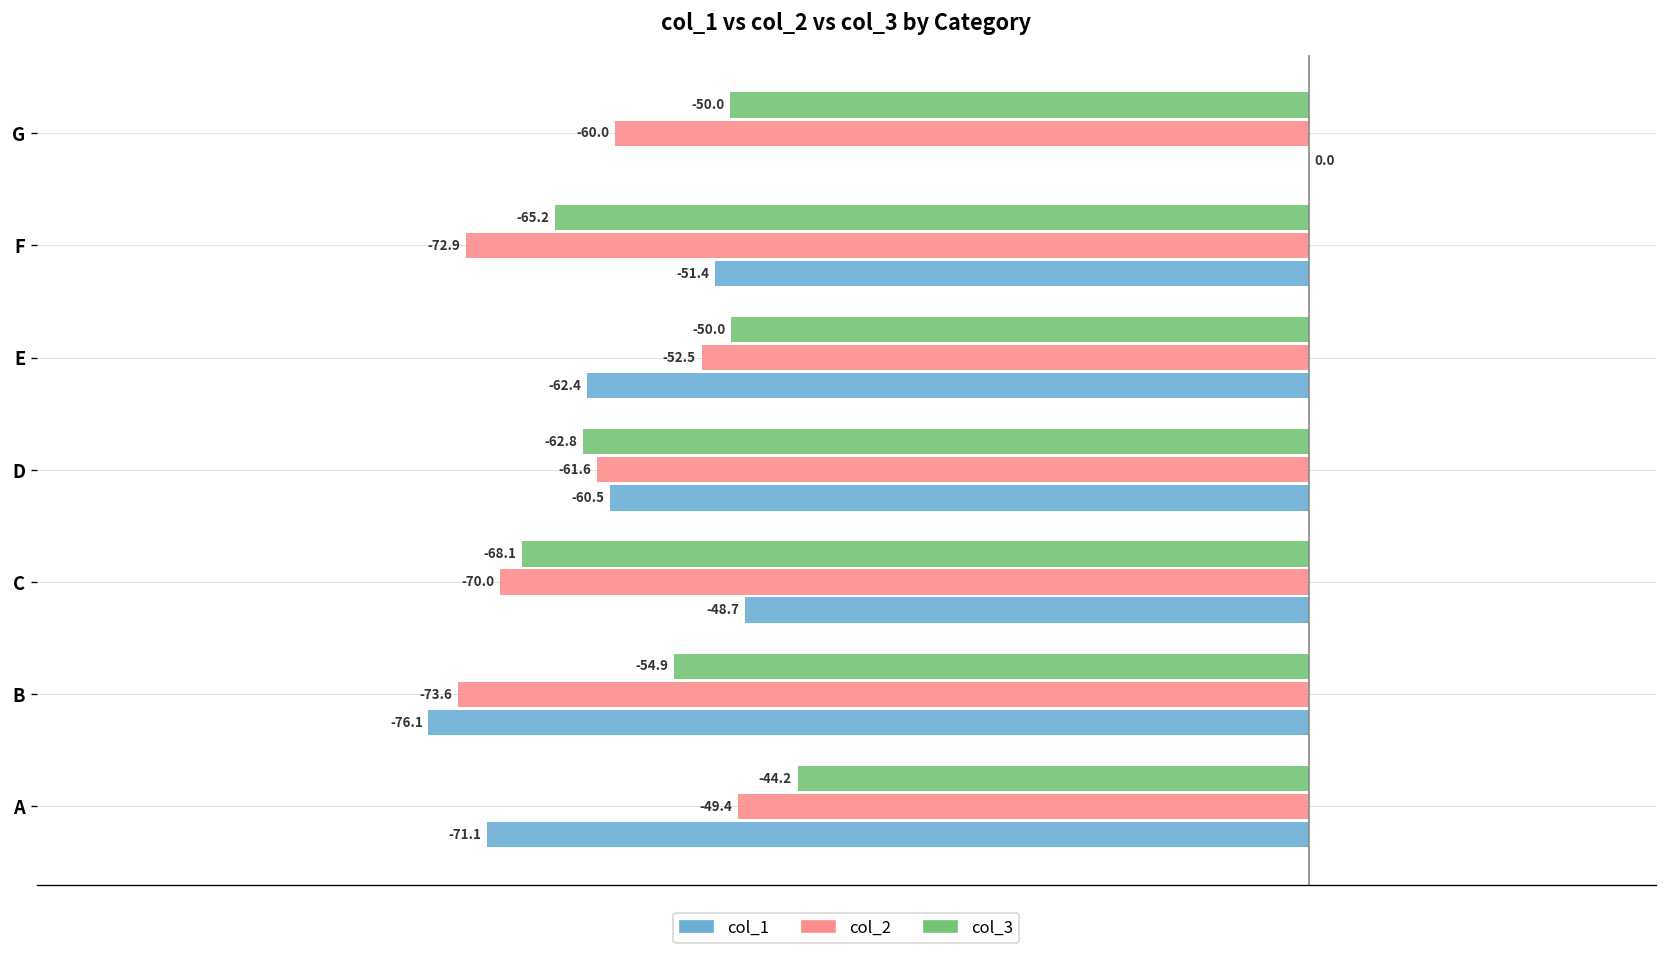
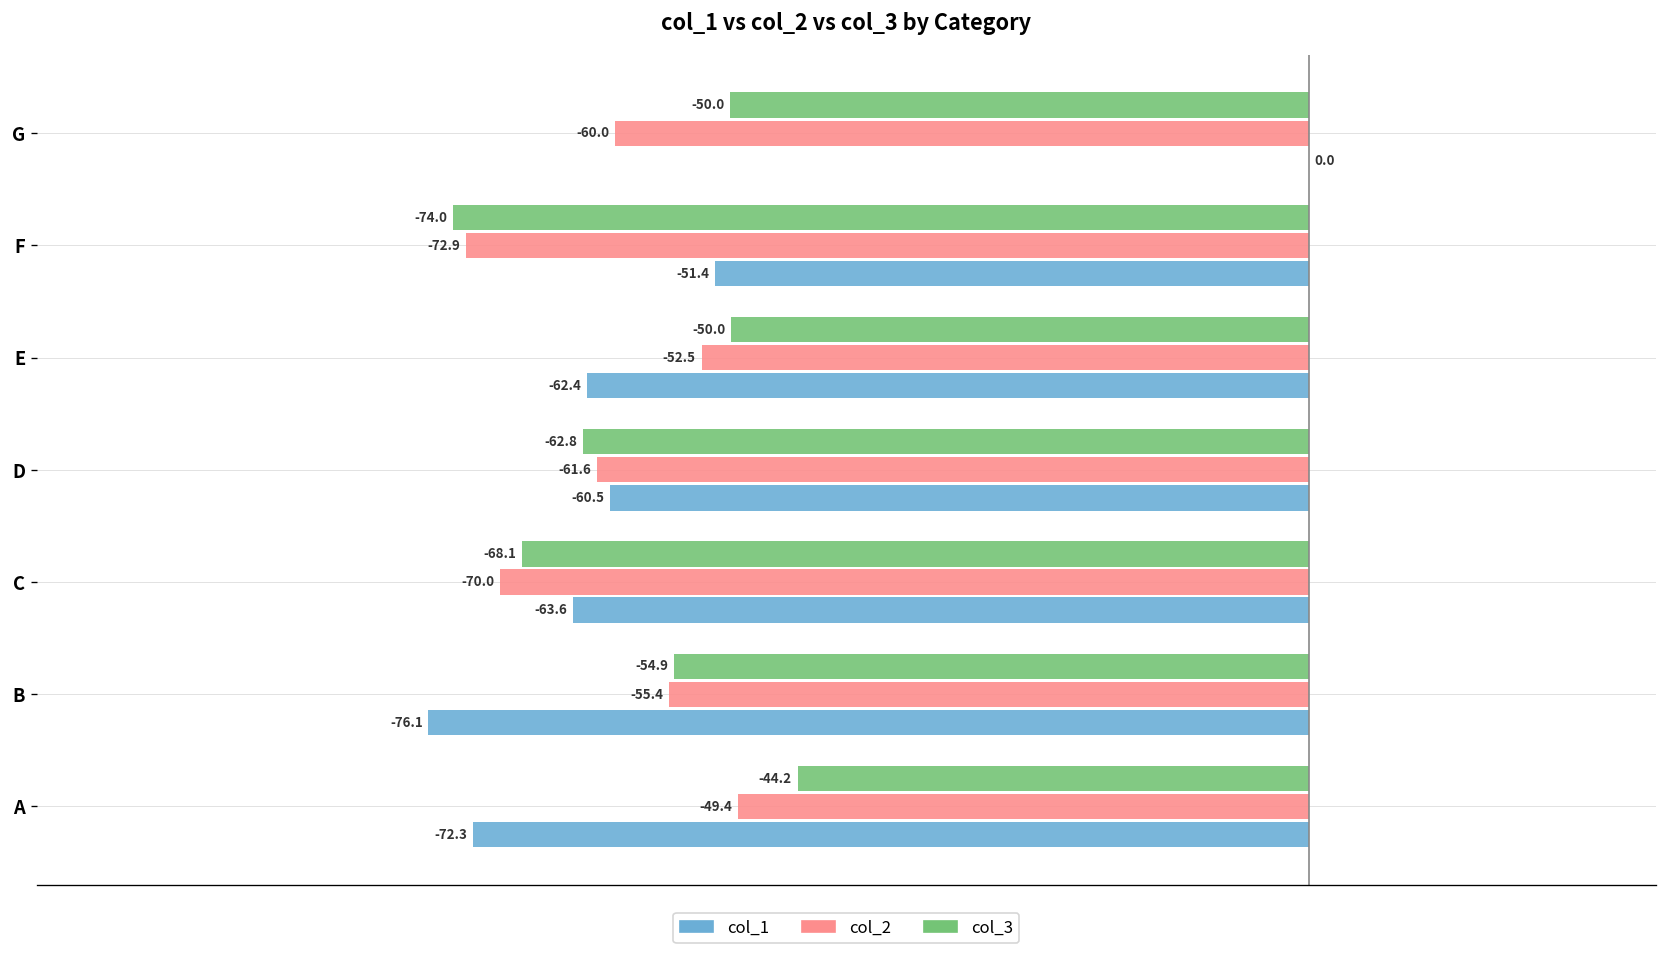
col_3, F: -65.2 -> -74.0
col_1, C: -48.7 -> -63.6
col_2, B: -73.6 -> -55.4
col_1, A: -71.1 -> -72.3
